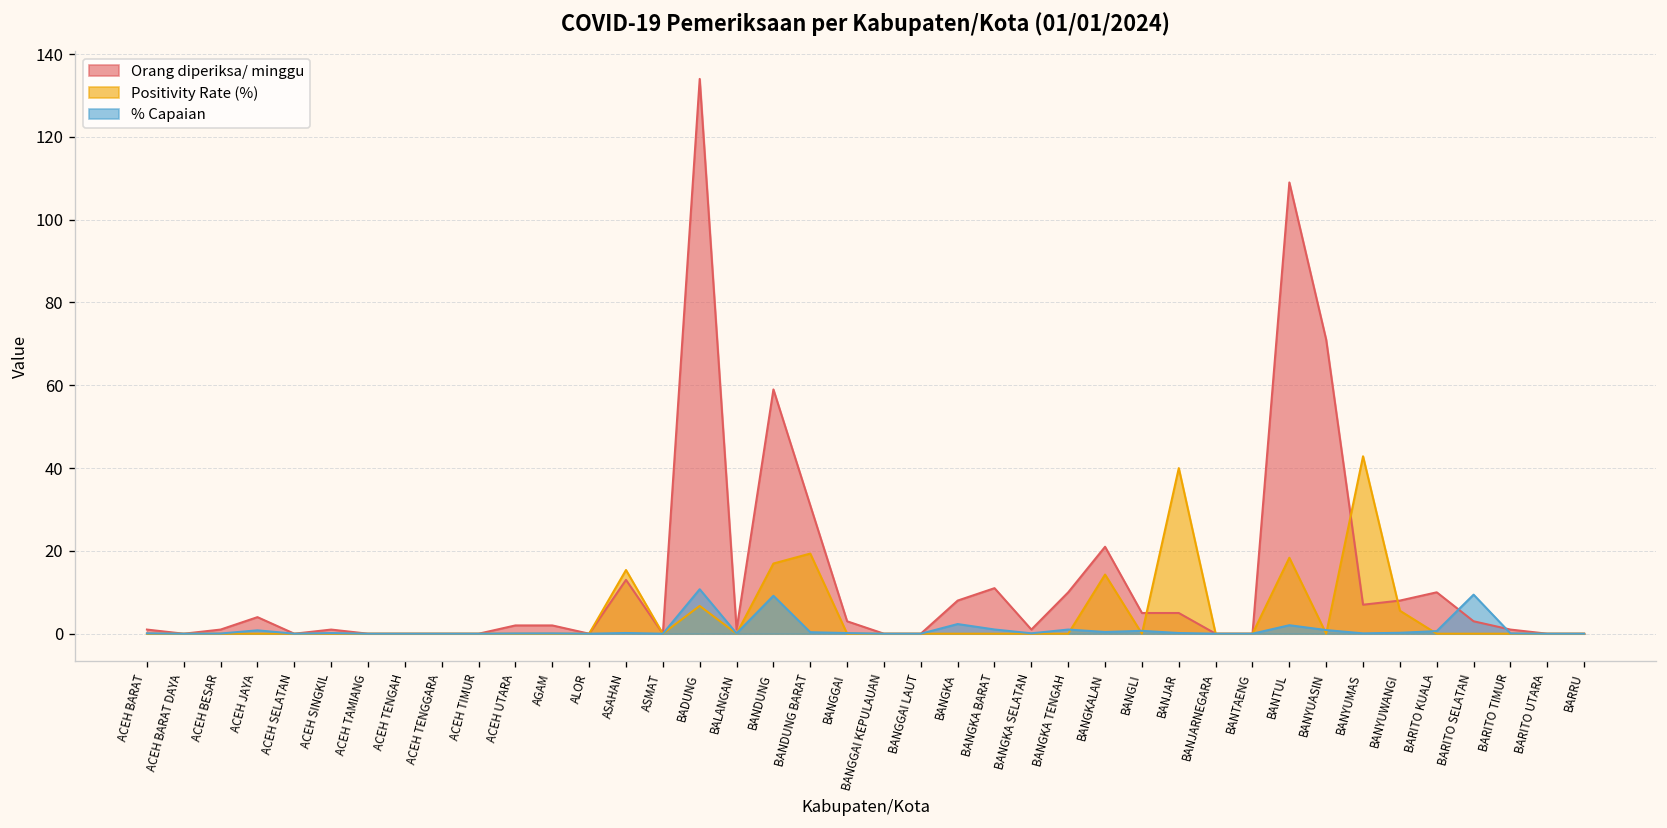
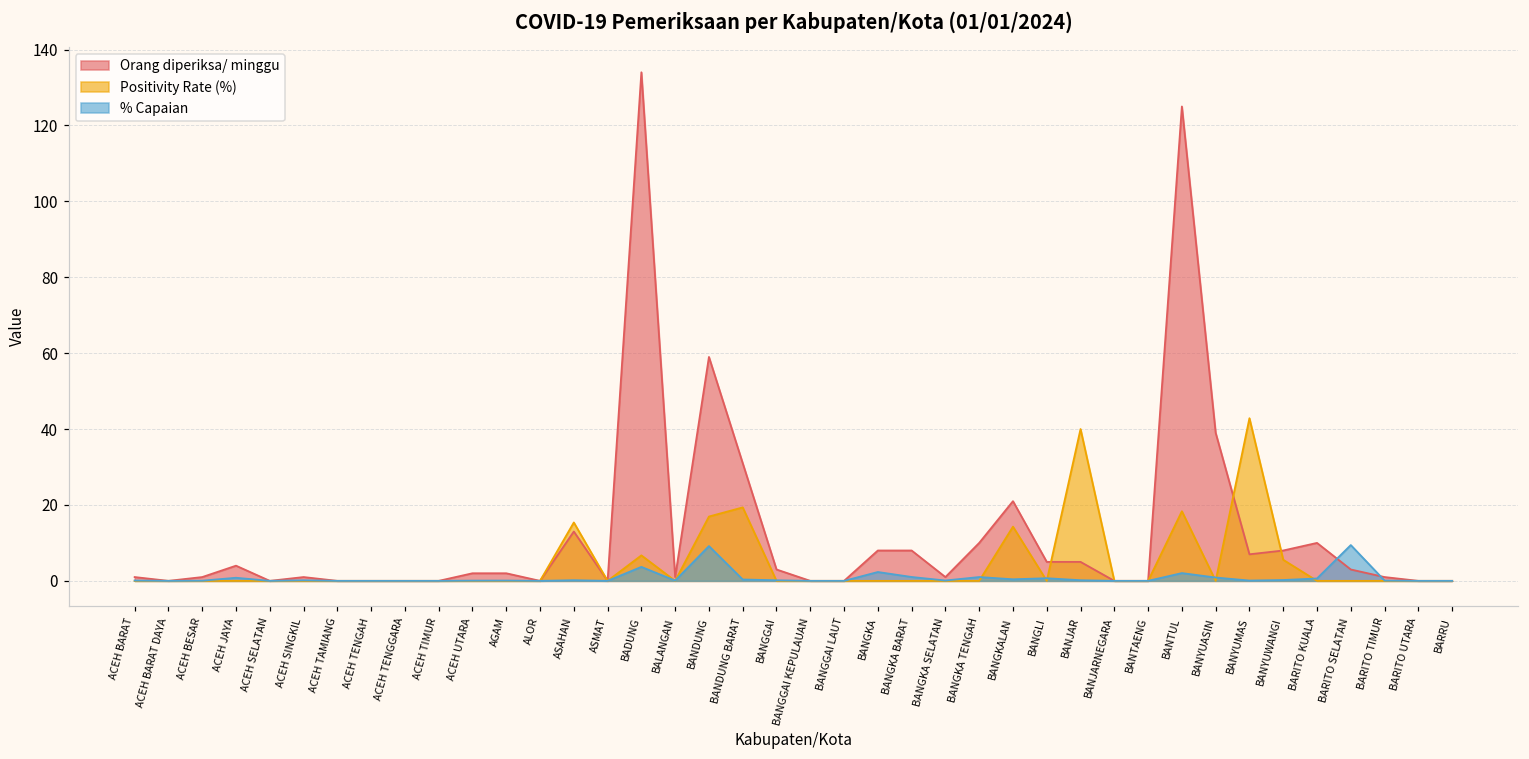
% Capaian, BADUNG: 11 -> 4
Orang diperiksa/ minggu, BANGKA BARAT: 11 -> 8
Orang diperiksa/ minggu, BANTUL: 109 -> 125
Orang diperiksa/ minggu, BANYUASIN: 71 -> 39
